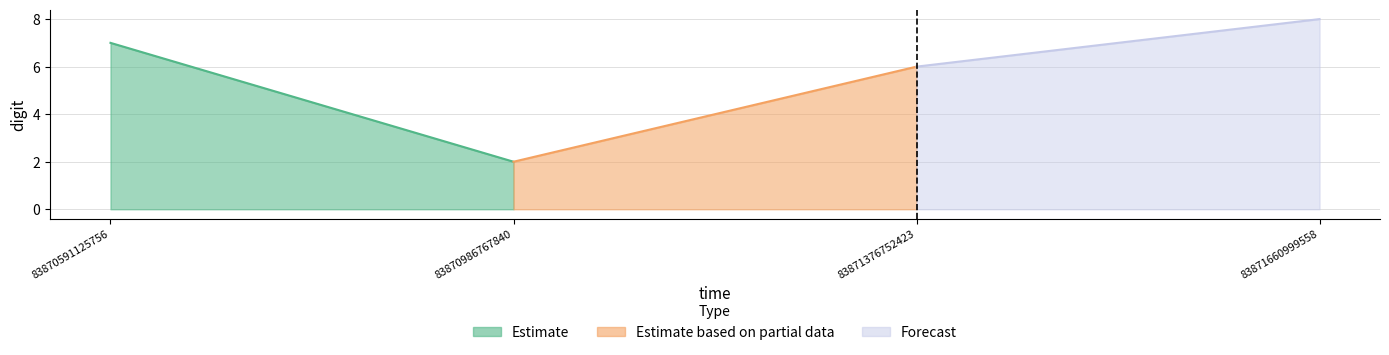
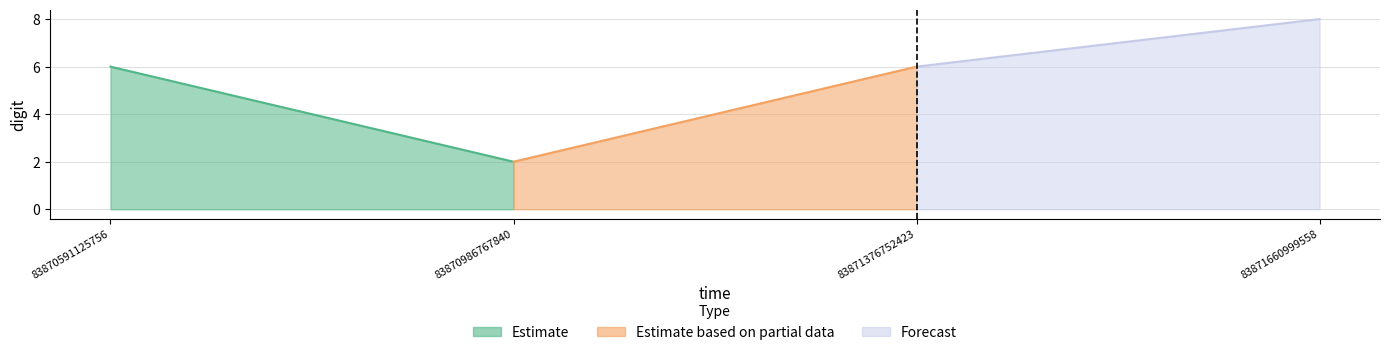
Estimate, 83870591125756: 7 -> 6
